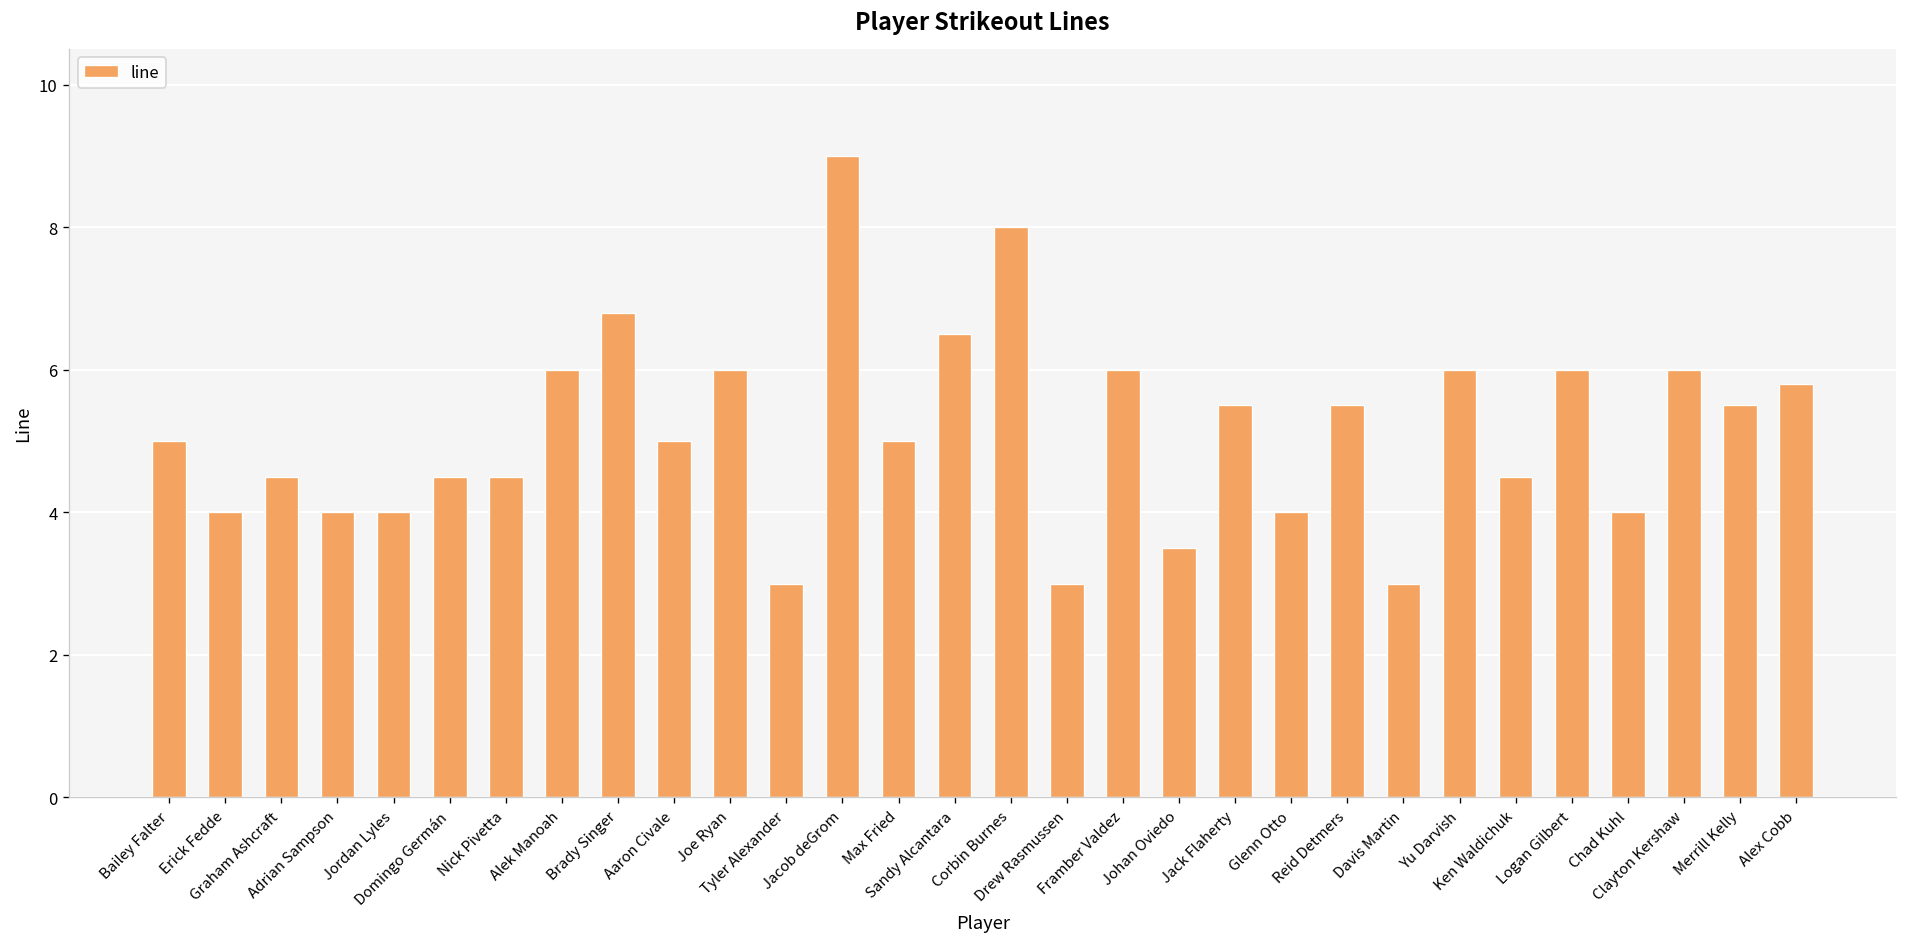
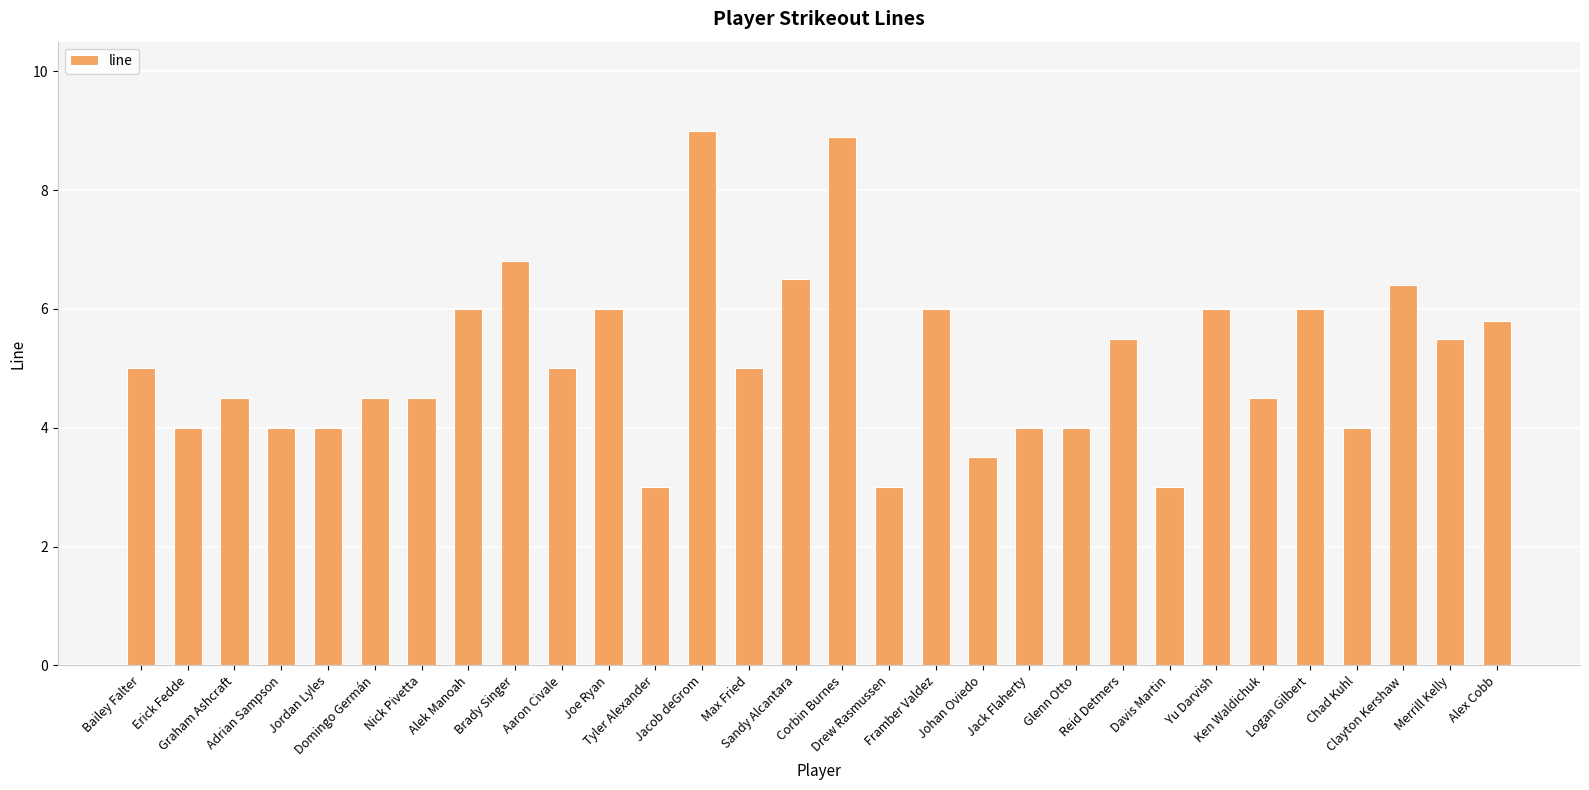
Corbin Burnes: 8.0 -> 8.9
Jack Flaherty: 5.5 -> 4.0
Clayton Kershaw: 6.0 -> 6.4
